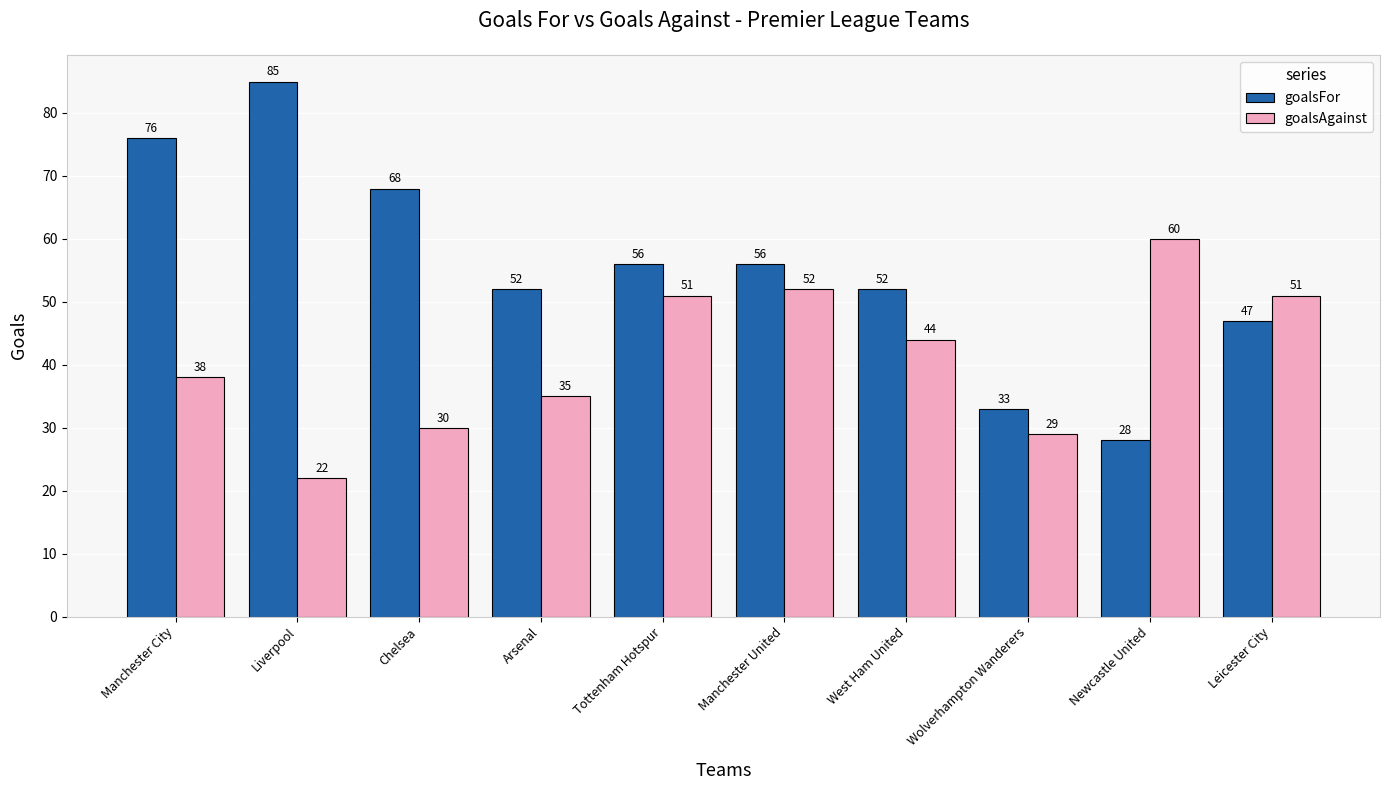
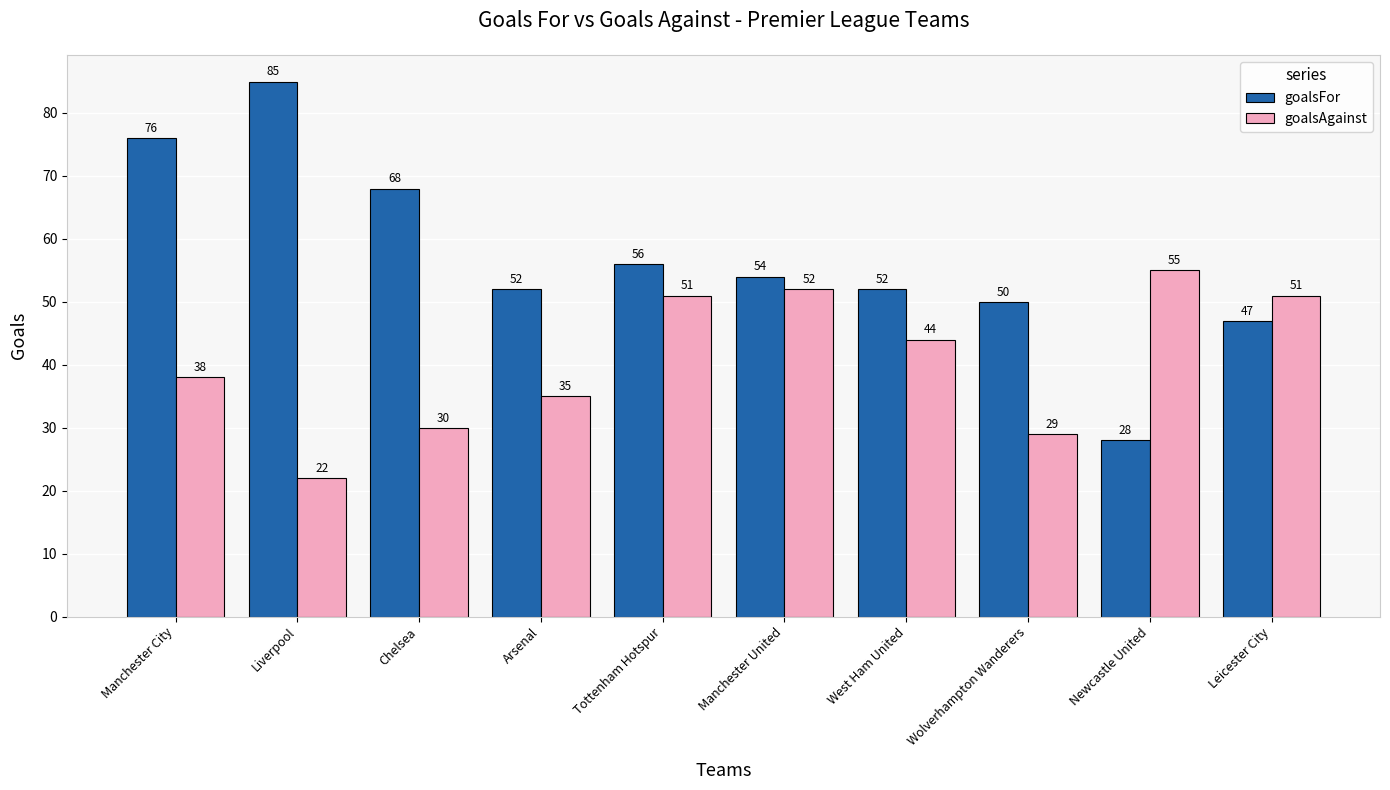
goalsFor, Manchester United: 56 -> 54
goalsFor, Wolverhampton Wanderers: 33 -> 50
goalsAgainst, Newcastle United: 60 -> 55
